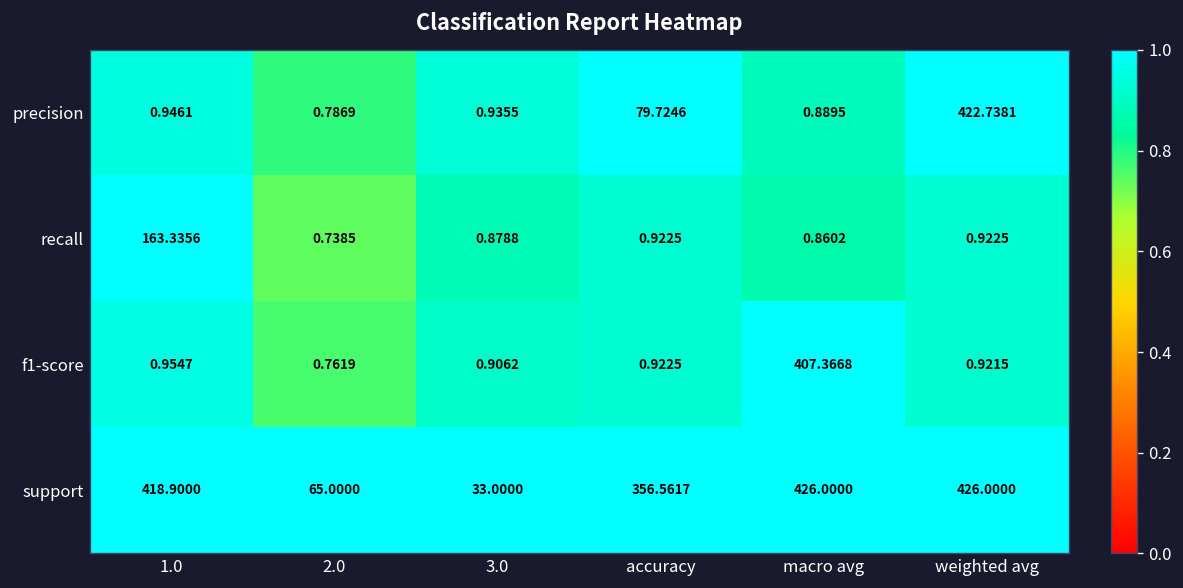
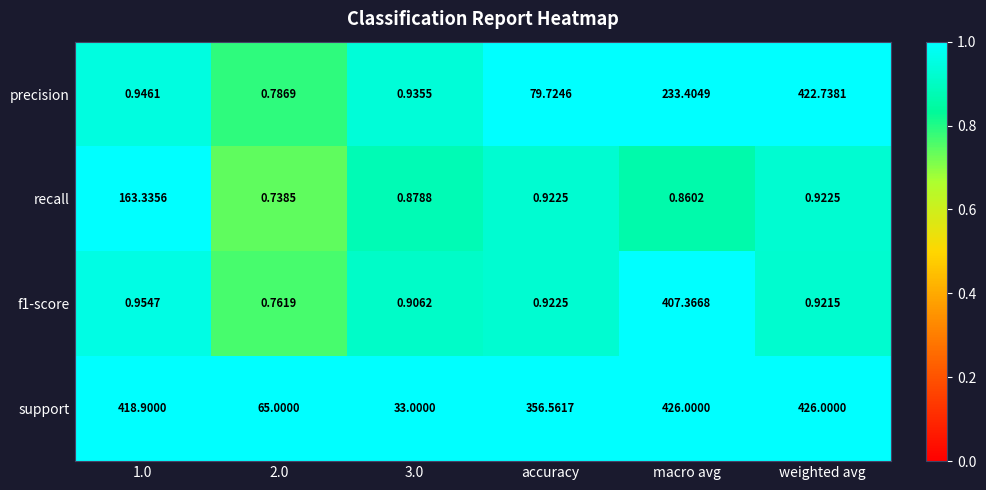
precision, macro avg: 0.8895 -> 233.4049
